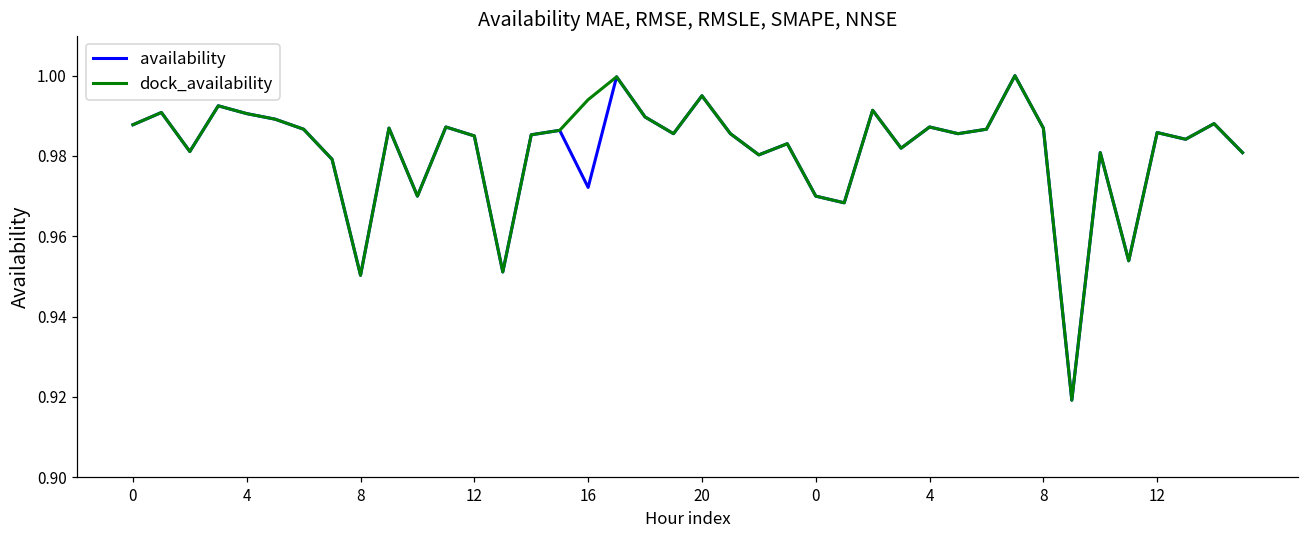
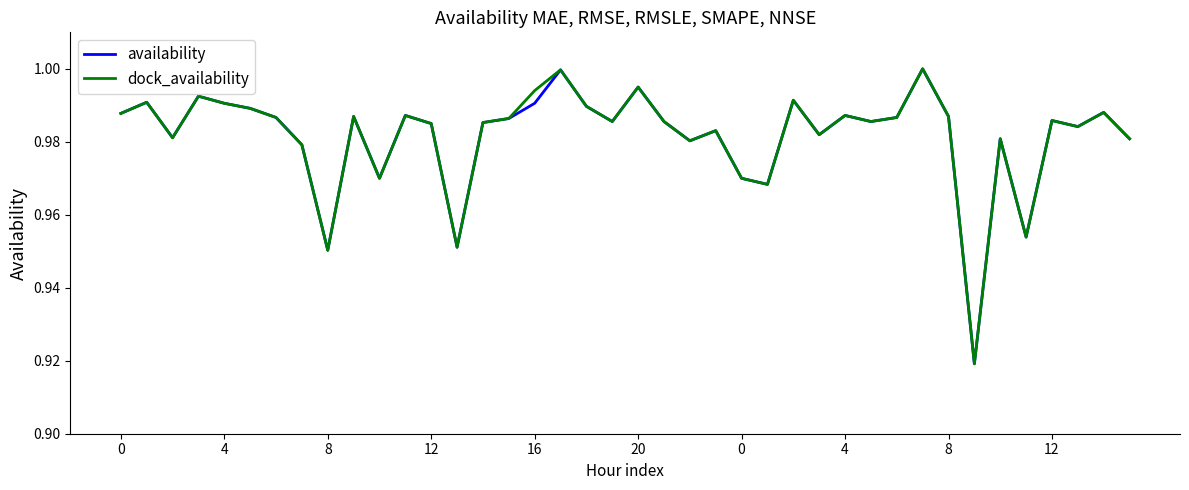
availability, 16: 0.972 -> 0.991
